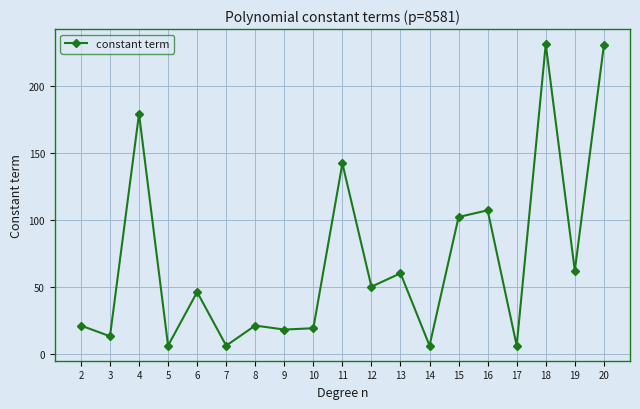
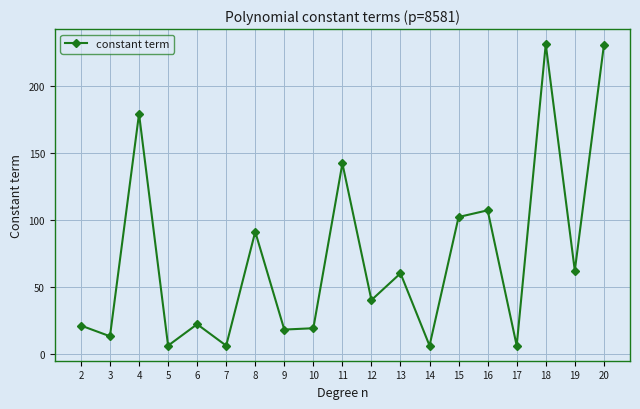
6: 46 -> 22
8: 21 -> 91
12: 50 -> 40
